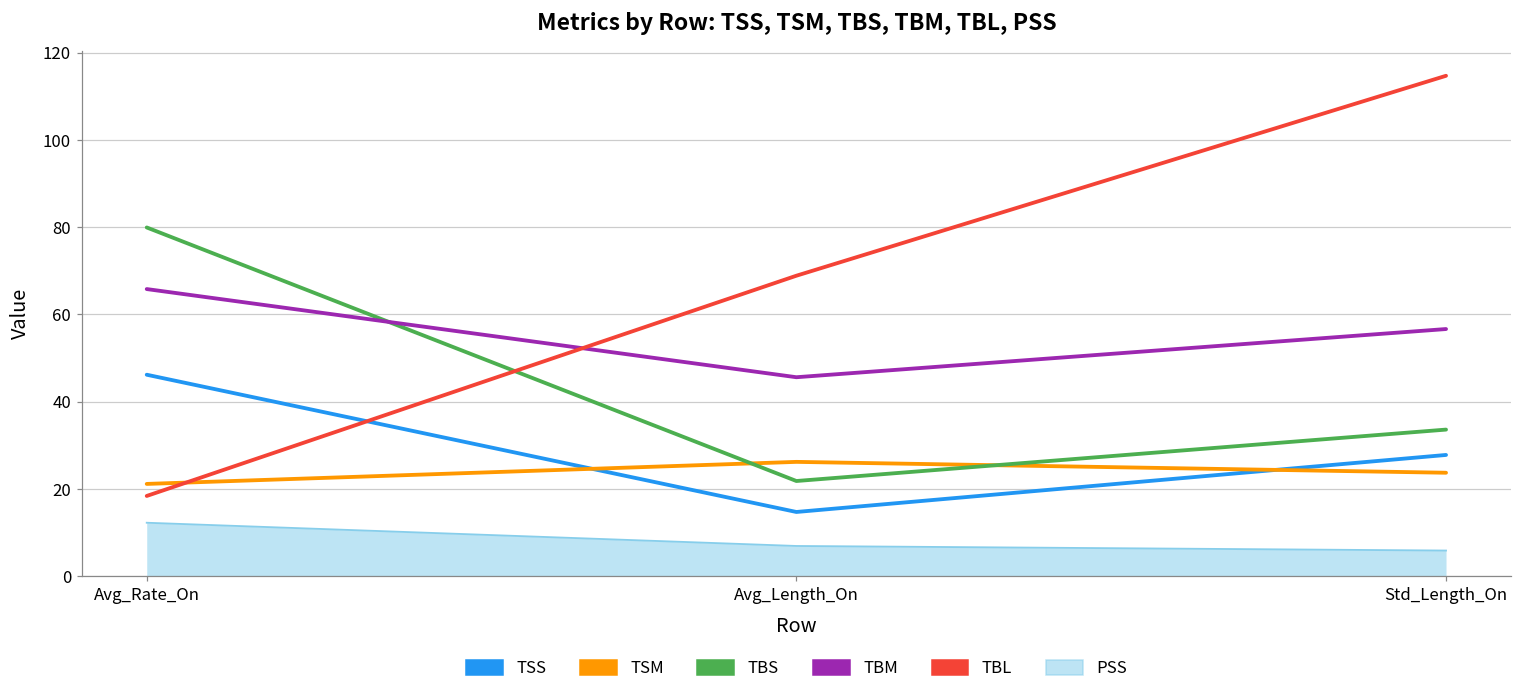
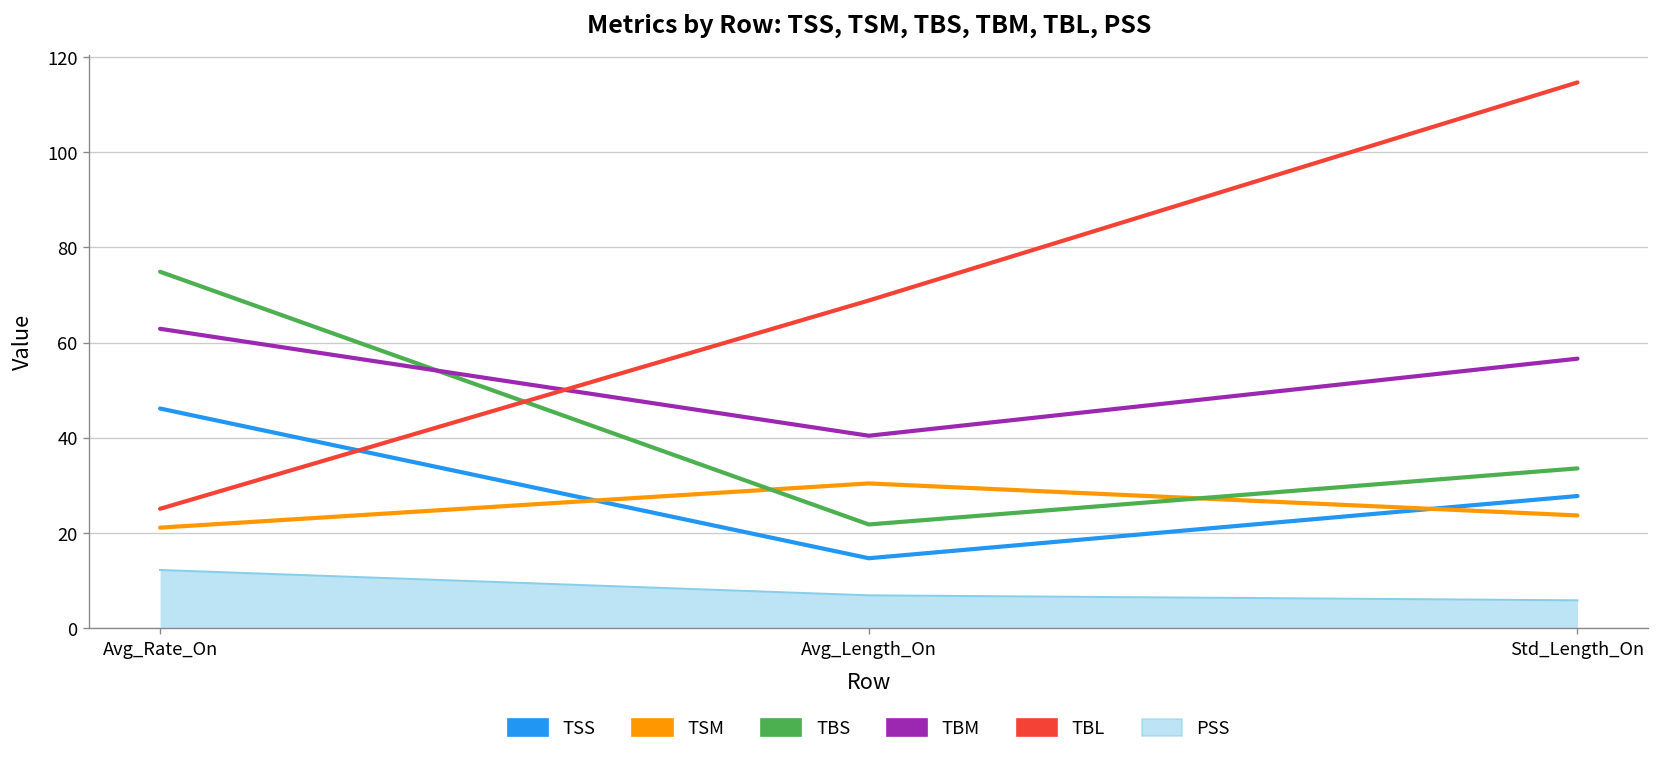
TBS, Avg_Rate_On: 80 -> 75
TBM, Avg_Rate_On: 66 -> 63
TBL, Avg_Rate_On: 18 -> 25
TSM, Avg_Length_On: 26 -> 30
TBM, Avg_Length_On: 46 -> 40
